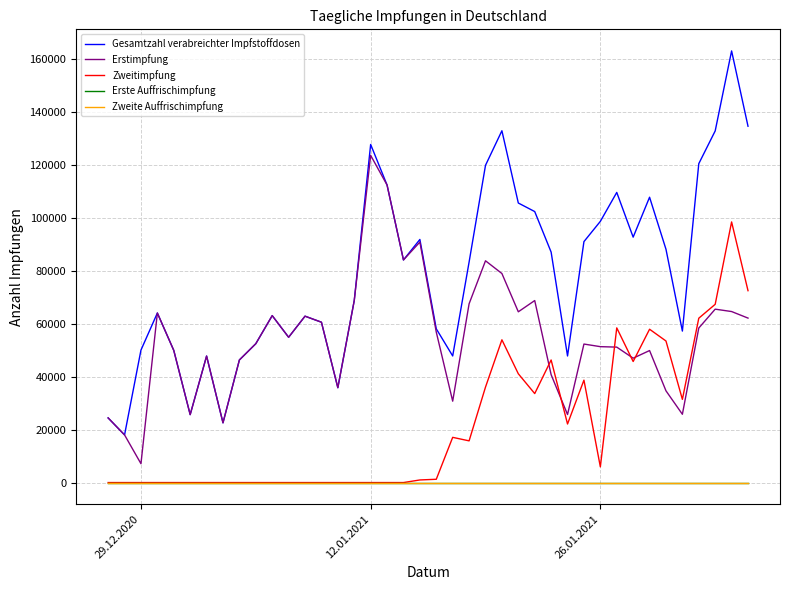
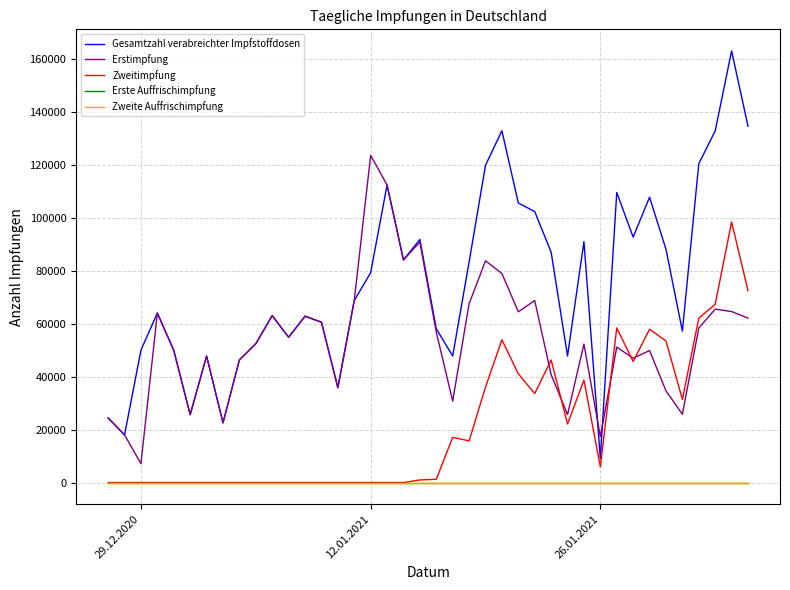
Gesamtzahl verabreichter Impfstoffdosen, 12.01.2021: 128000 -> 79000
Gesamtzahl verabreichter Impfstoffdosen, 26.01.2021: 99000 -> 9000
Erstimpfung, 26.01.2021: 51000 -> 17000
